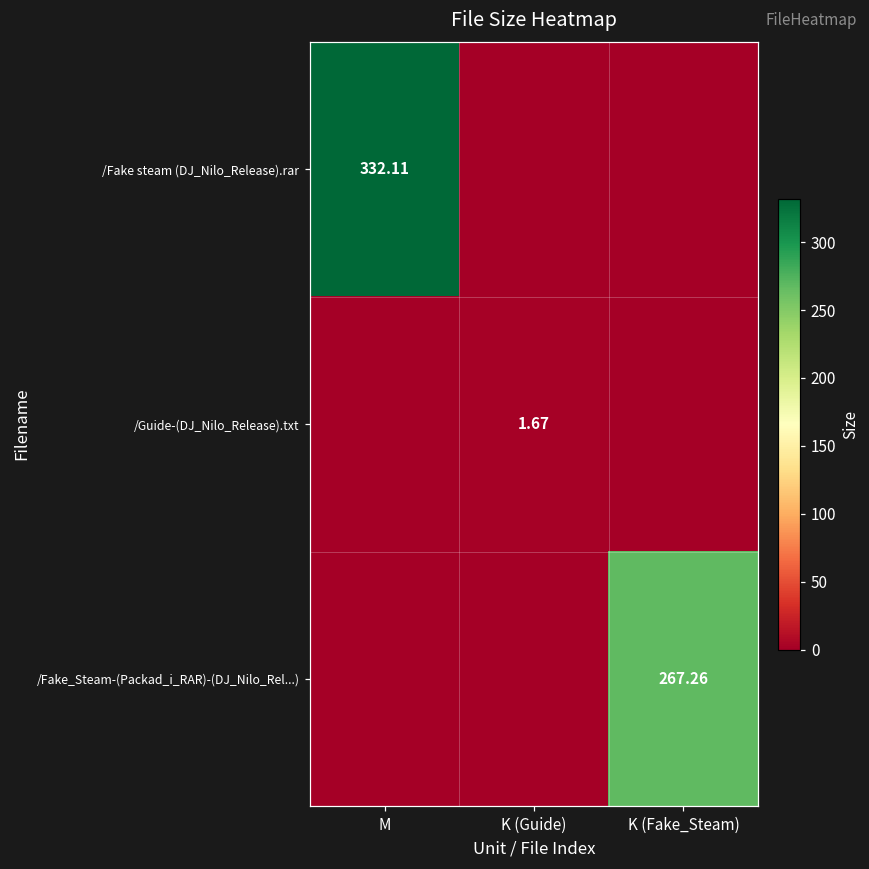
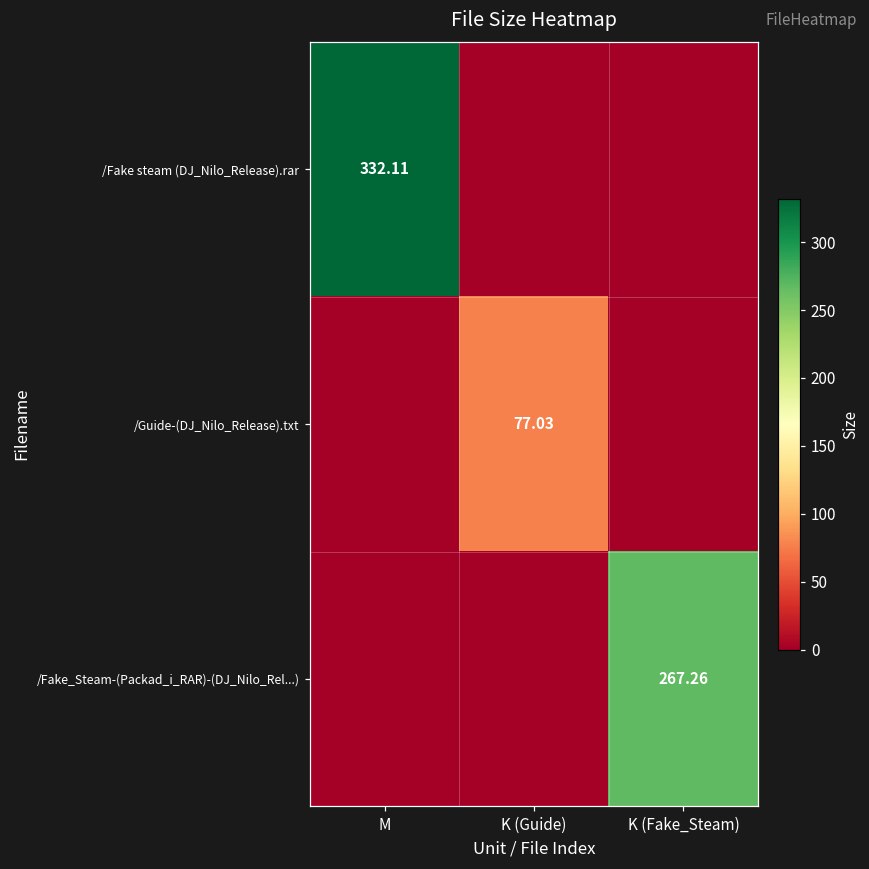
/Guide-(DJ_Nilo_Release).txt, K (Guide): 1.67 -> 77.03
